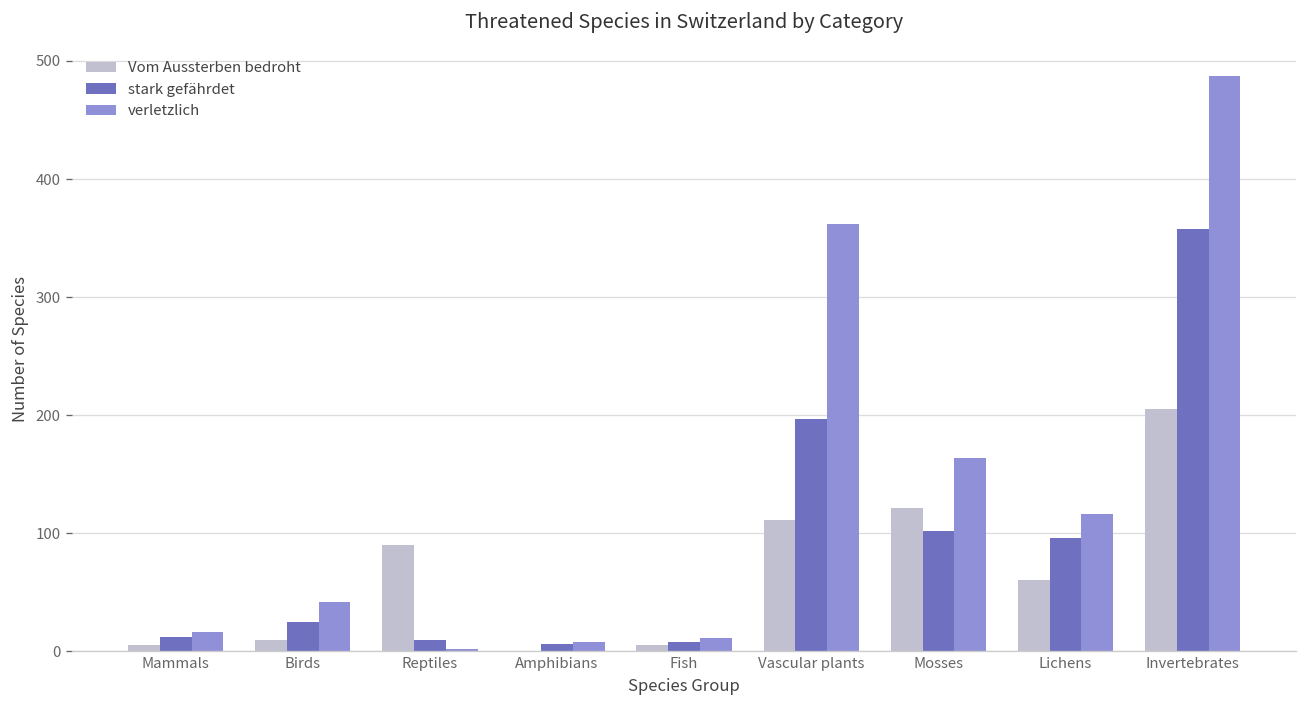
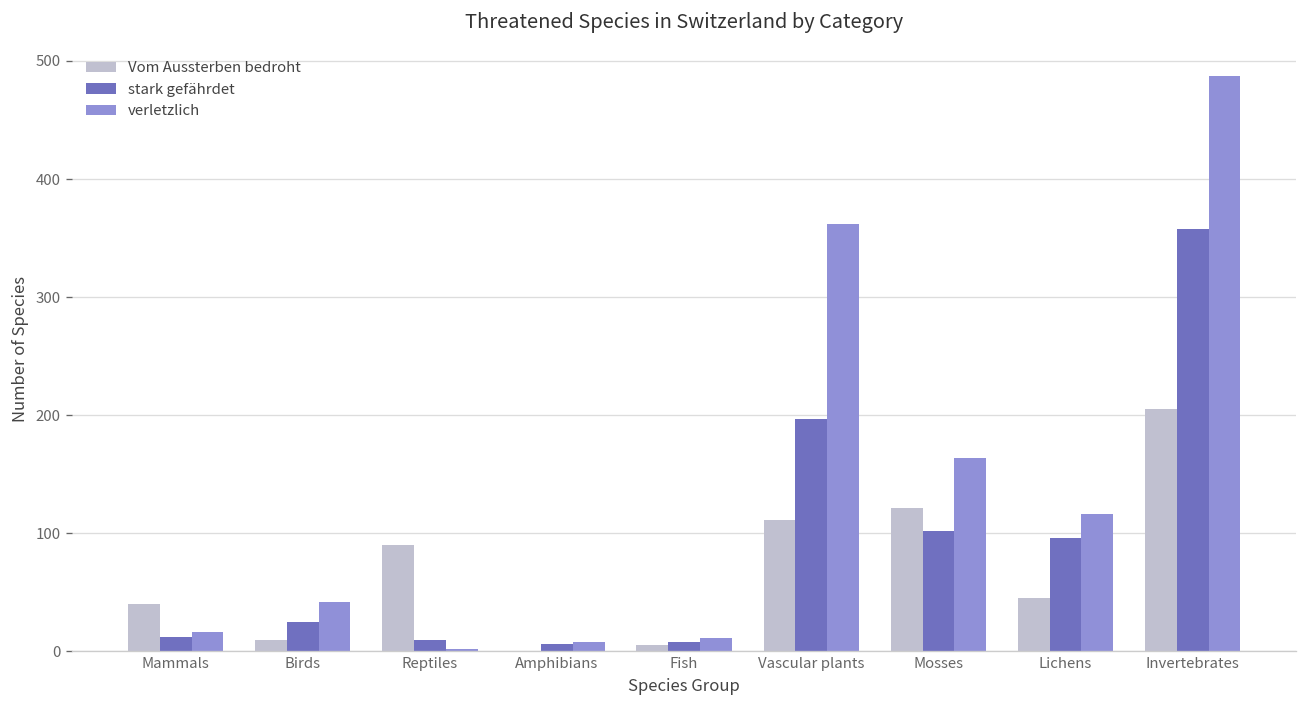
Vom Aussterben bedroht, Mammals: 10 -> 40
Vom Aussterben bedroht, Lichens: 60 -> 50
